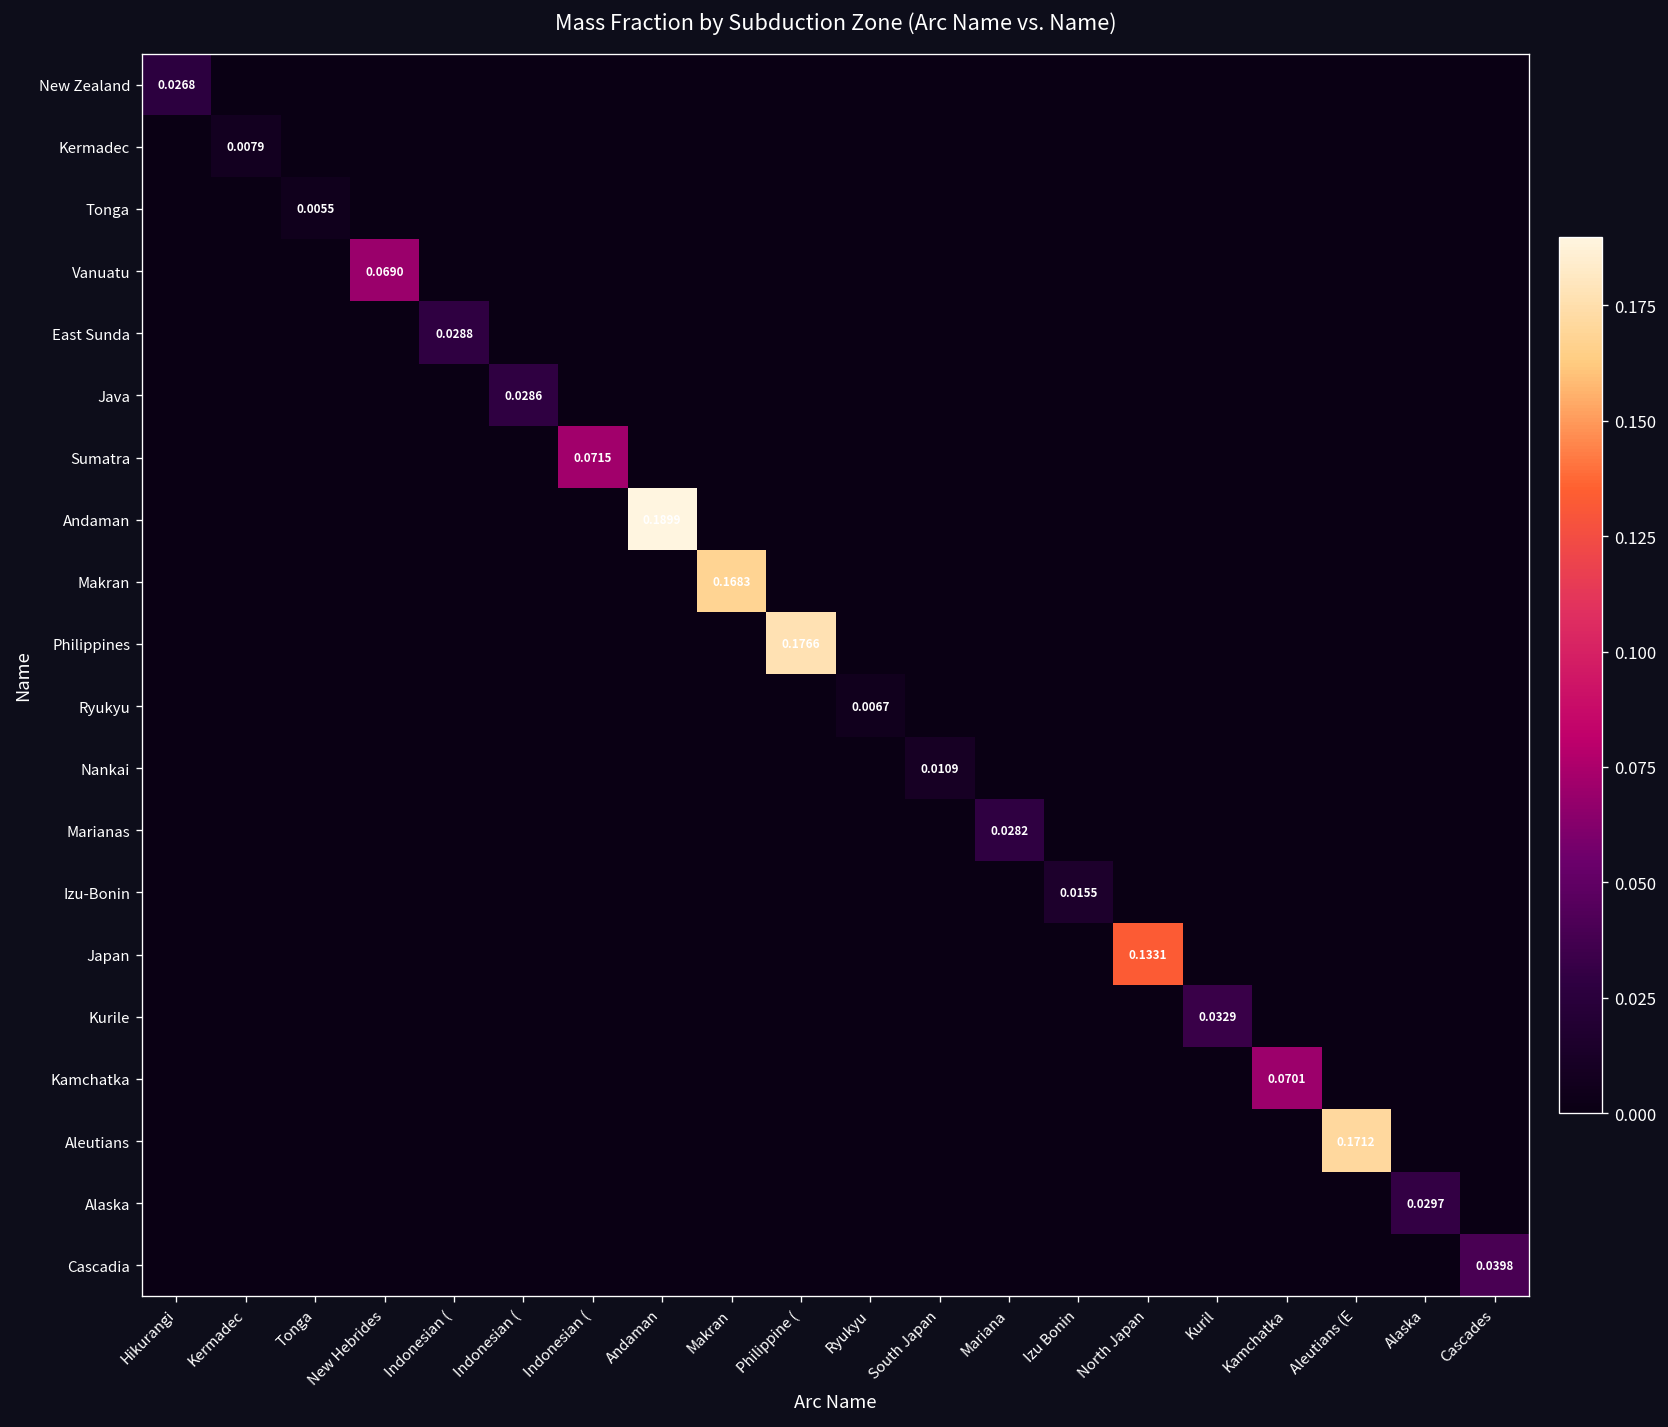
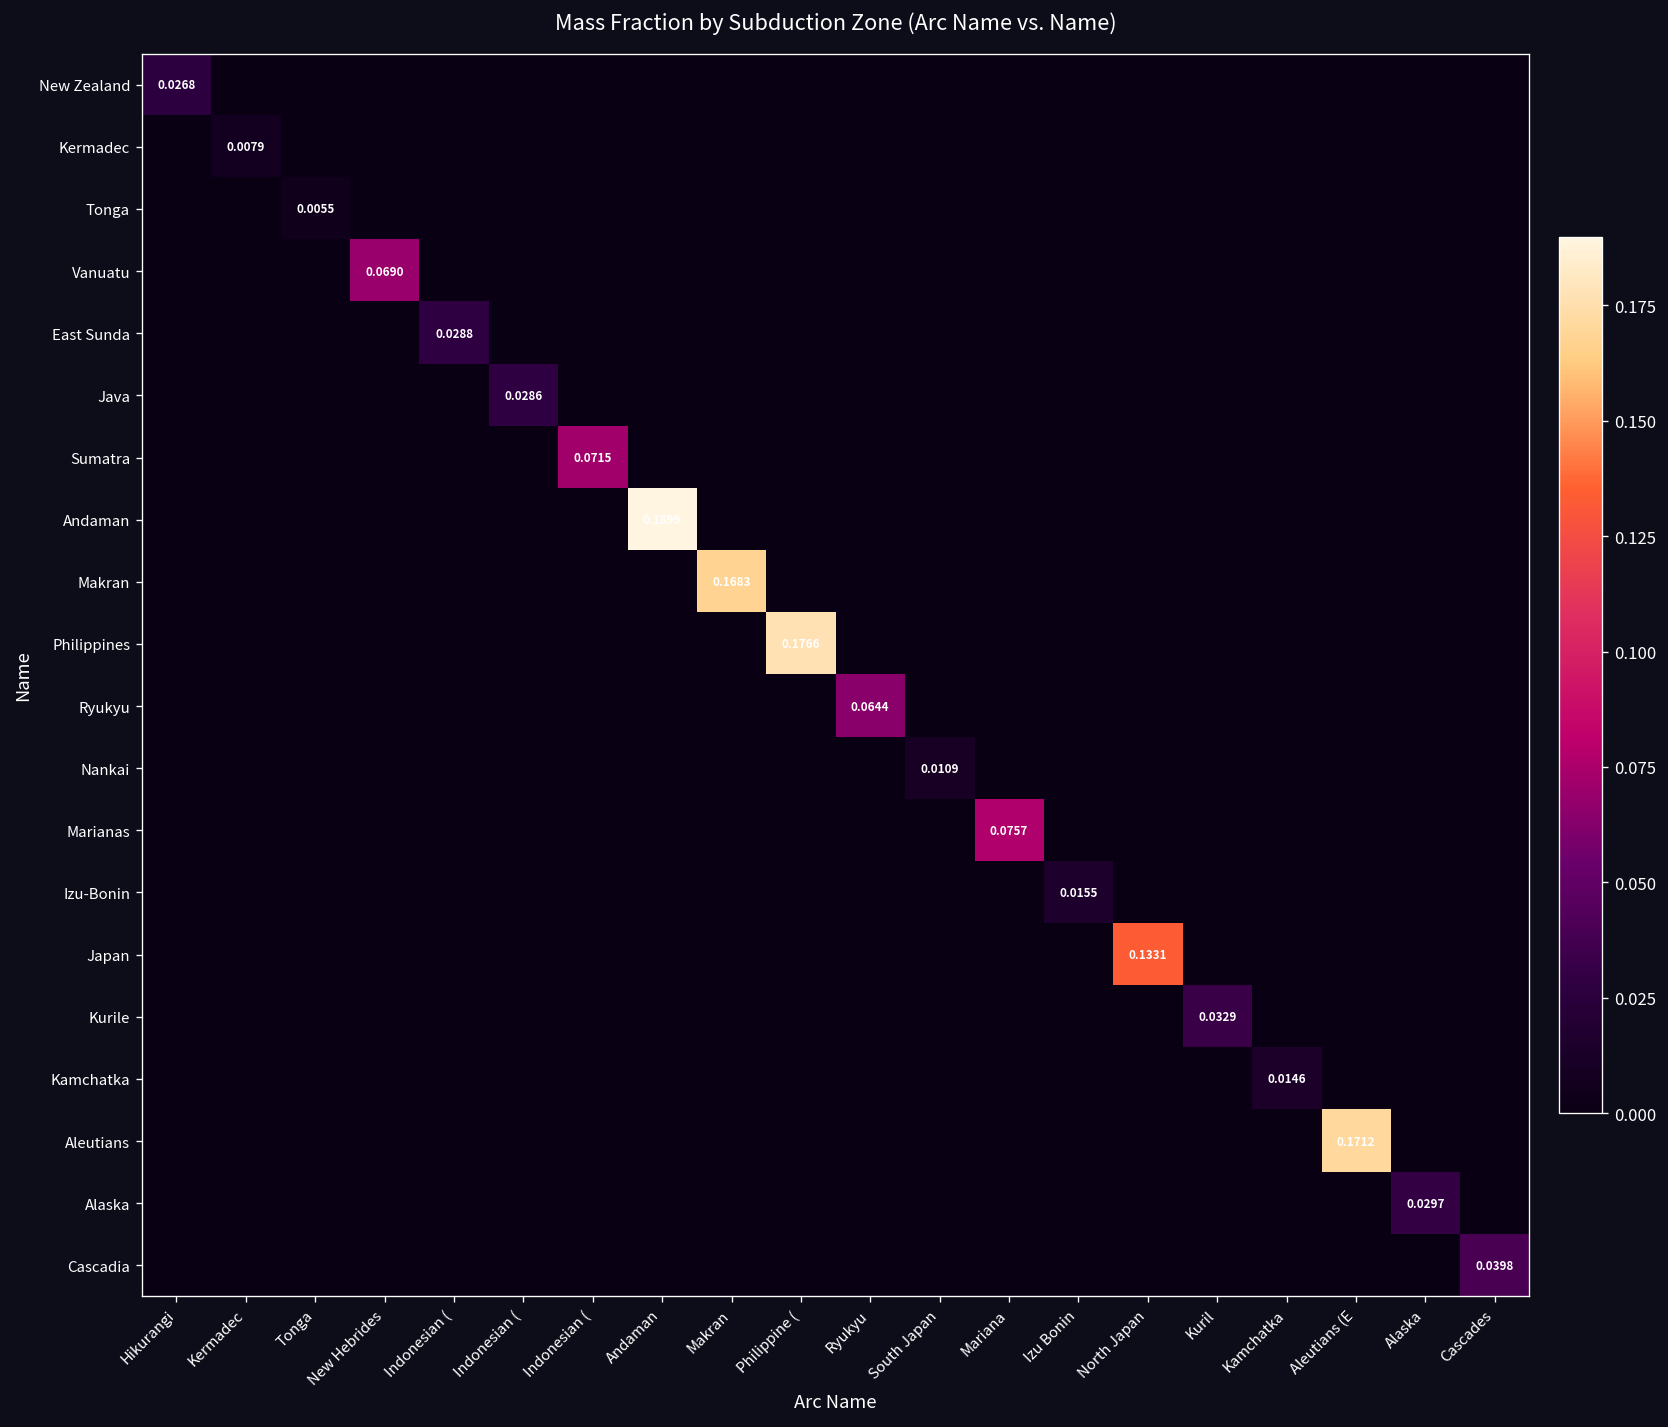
Ryukyu, Ryukyu: 0.0067 -> 0.0644
Marianas, Mariana: 0.0282 -> 0.0757
Kamchatka, Kamchatka: 0.0701 -> 0.0146
